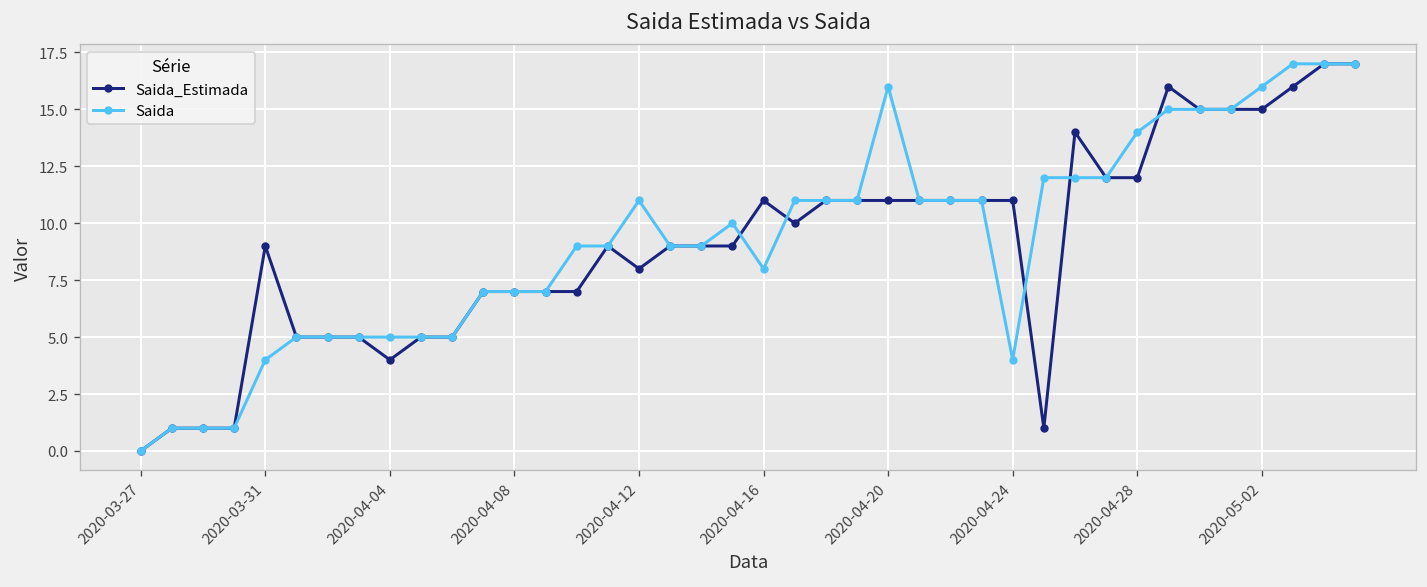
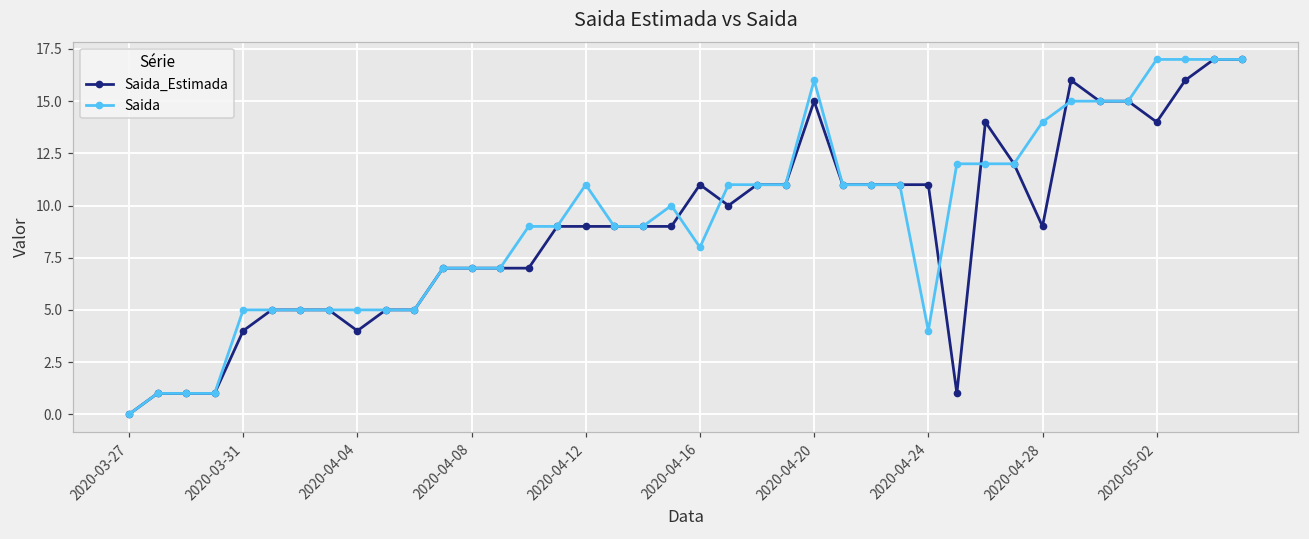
Saida_Estimada, 2020-03-31: 9 -> 4
Saida, 2020-03-31: 4 -> 5
Saida_Estimada, 2020-04-12: 8 -> 9
Saida_Estimada, 2020-04-20: 11 -> 15
Saida_Estimada, 2020-04-28: 12 -> 9
Saida_Estimada, 2020-05-02: 15 -> 14
Saida, 2020-05-02: 16 -> 17
